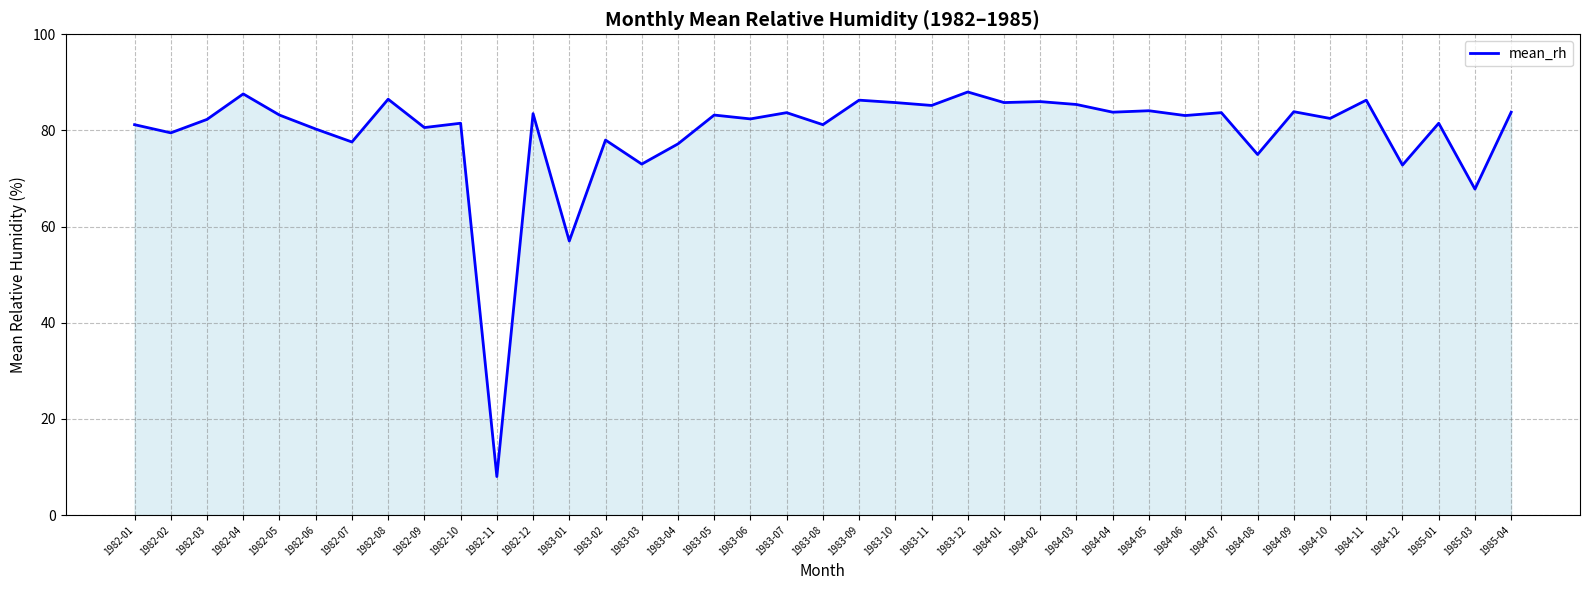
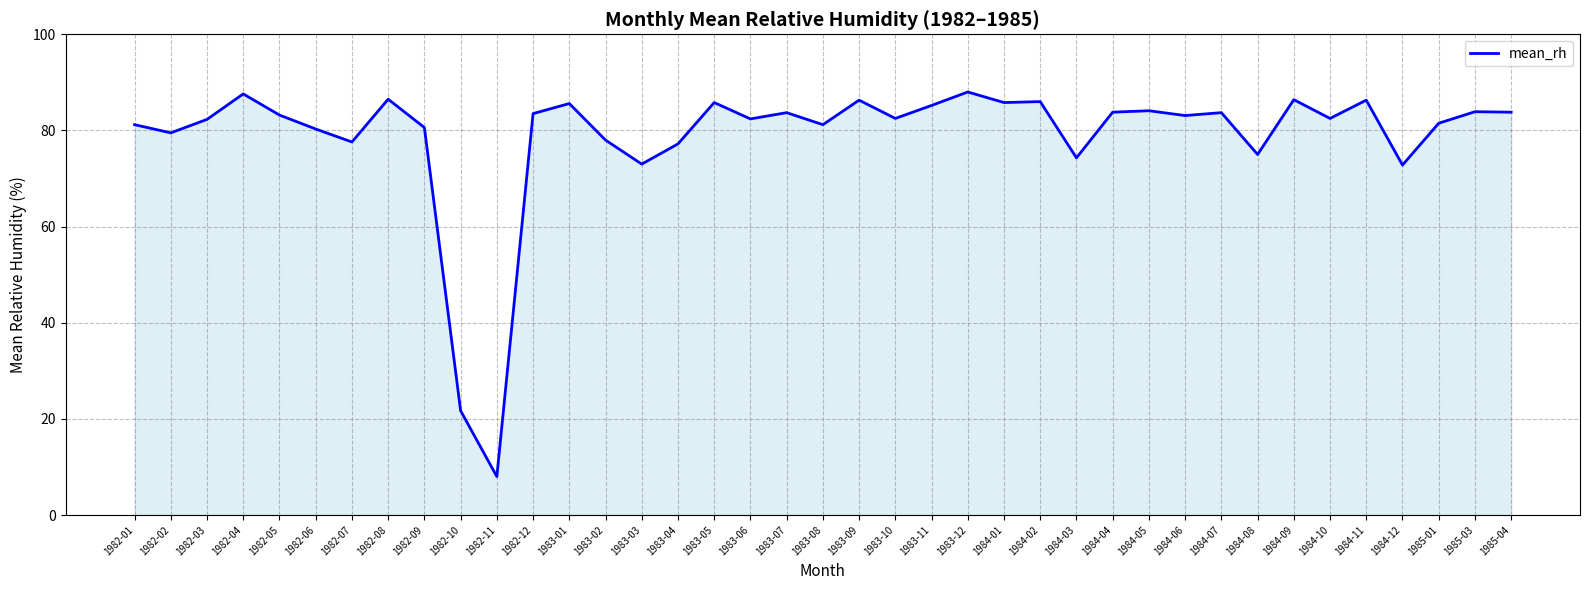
1982-10: 82 -> 22
1983-01: 57 -> 86
1983-05: 83 -> 86
1983-10: 86 -> 83
1984-03: 85 -> 74
1984-09: 84 -> 86
1985-03: 68 -> 84
